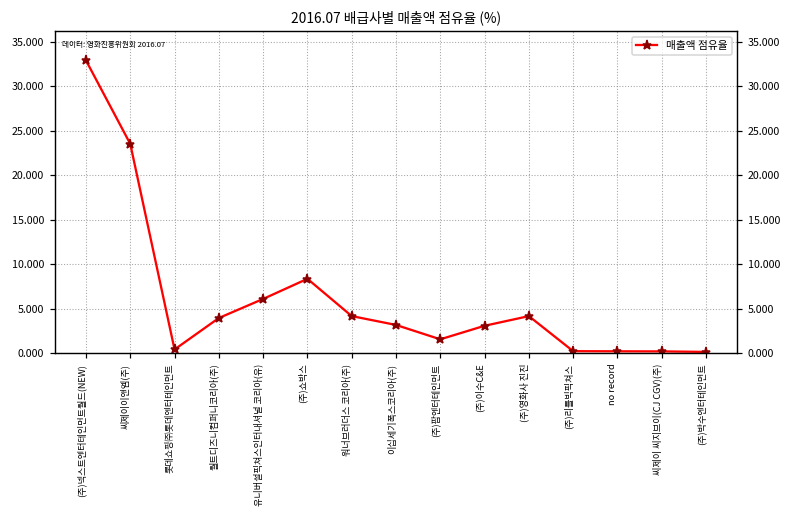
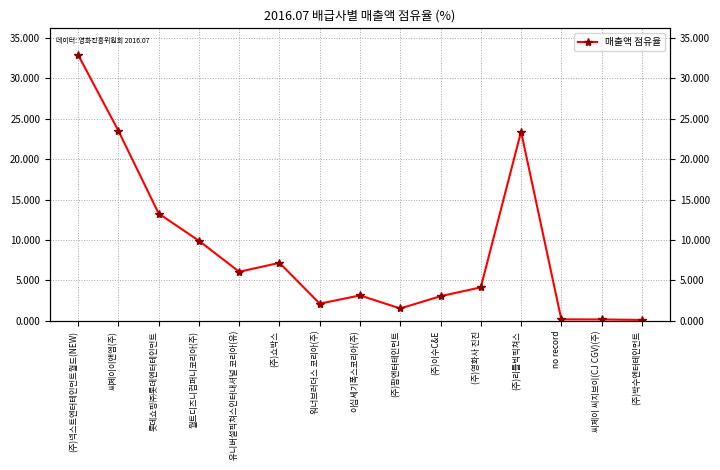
롯데쇼핑㈜롯데엔터테인먼트: 0 -> 13
월트디즈니컴퍼니코리아(주): 4 -> 10
(주)쇼박스: 8 -> 7
워너브러더스 코리아(주): 4 -> 2
(주)리틀빅픽쳐스: 0 -> 23
